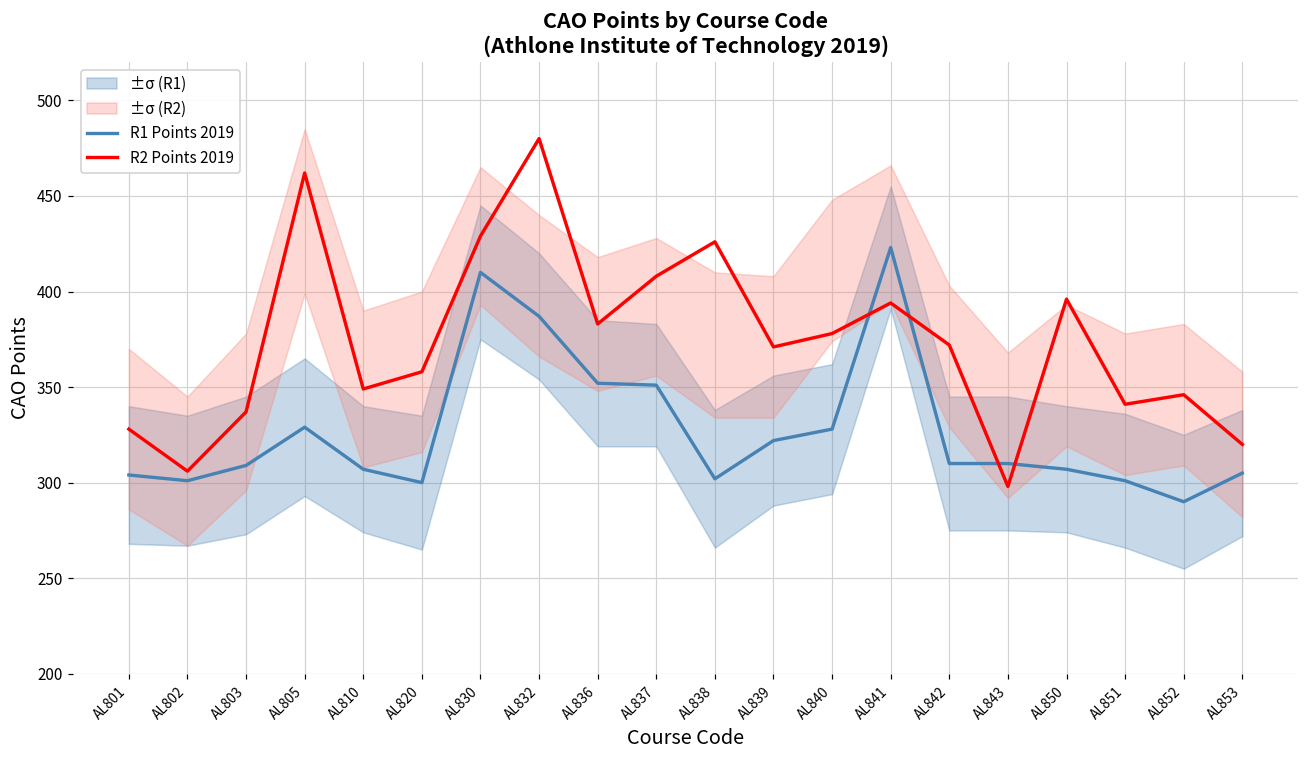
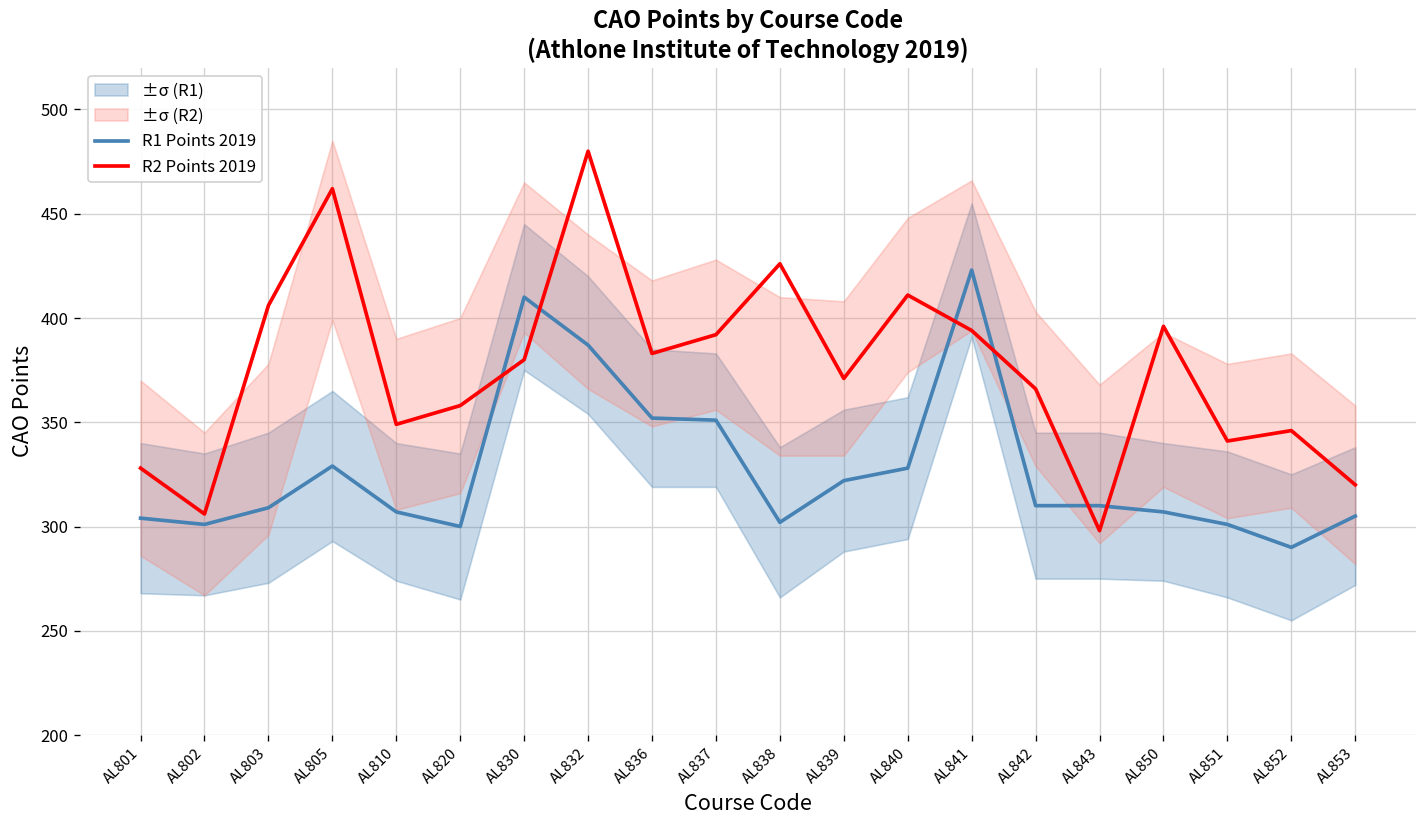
R2 Points 2019, AL803: 337 -> 406
R2 Points 2019, AL830: 429 -> 380
R2 Points 2019, AL837: 408 -> 392
R2 Points 2019, AL840: 378 -> 411
R2 Points 2019, AL842: 372 -> 366
